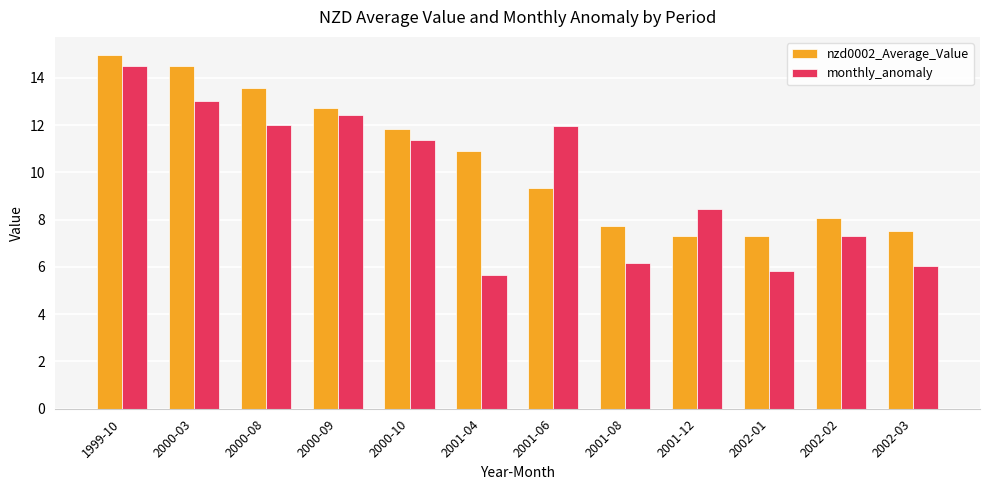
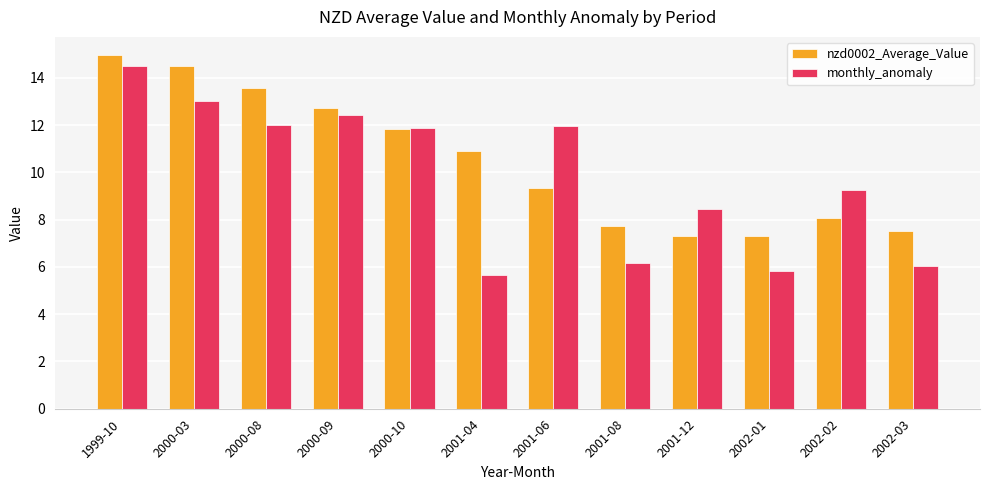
monthly_anomaly, 2000-10: 11.4 -> 11.9
monthly_anomaly, 2002-02: 7.3 -> 9.3
